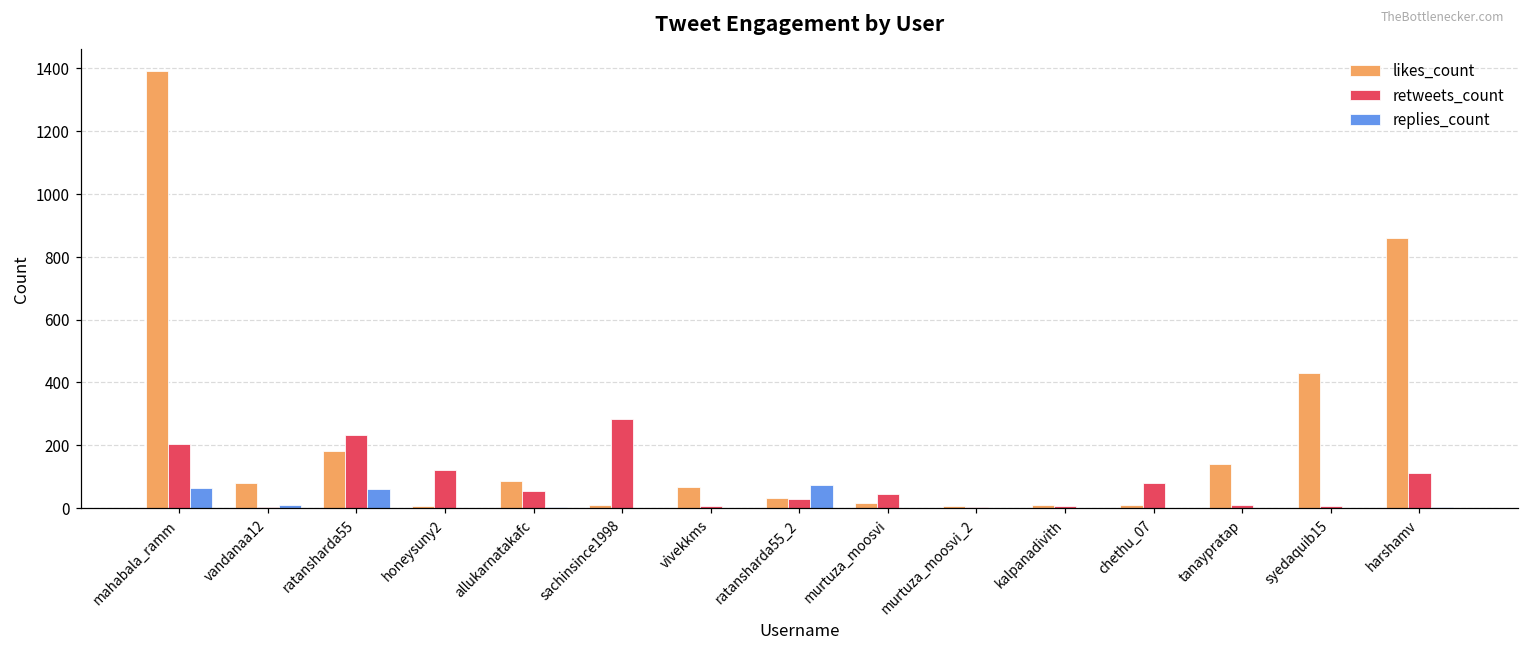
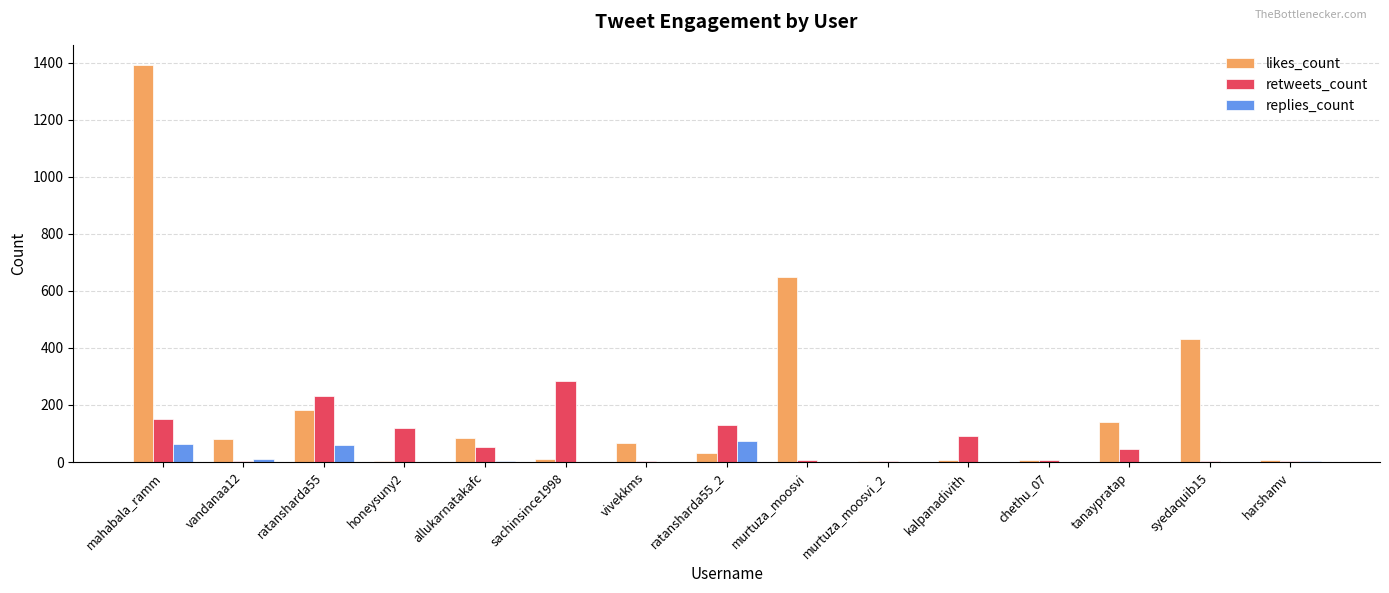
retweets_count, mahabala_ramm: 200 -> 150
retweets_count, ratansharda55_2: 30 -> 130
likes_count, murtuza_moosvi: 20 -> 650
retweets_count, murtuza_moosvi: 40 -> 10
retweets_count, kalpanadivith: 10 -> 90
retweets_count, chethu_07: 80 -> 10
retweets_count, tanaypratap: 10 -> 50
likes_count, harshamv: 860 -> 10
retweets_count, harshamv: 110 -> 0
